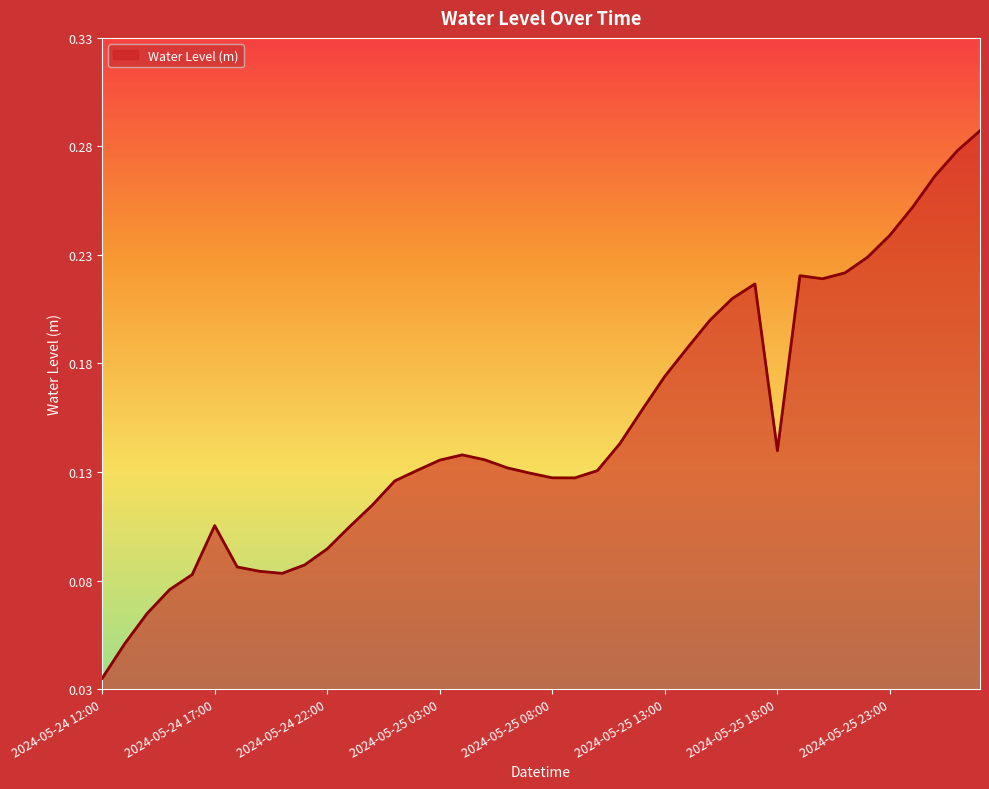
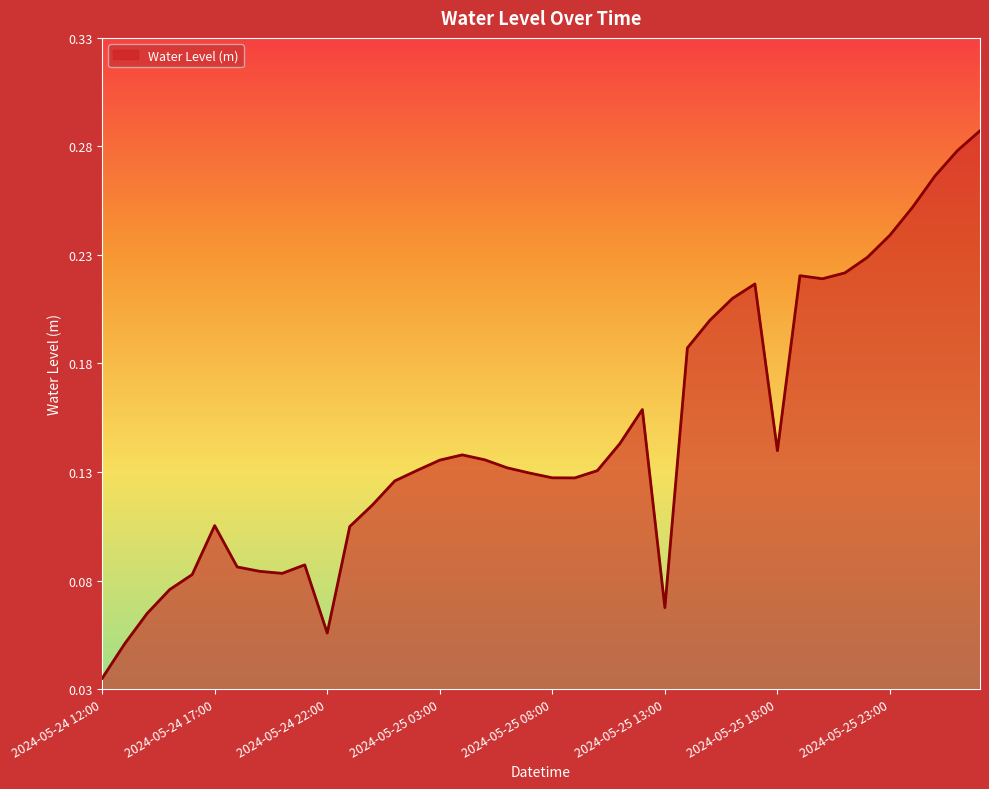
2024-05-24 22:00: 0.094 -> 0.055
2024-05-25 13:00: 0.175 -> 0.067
